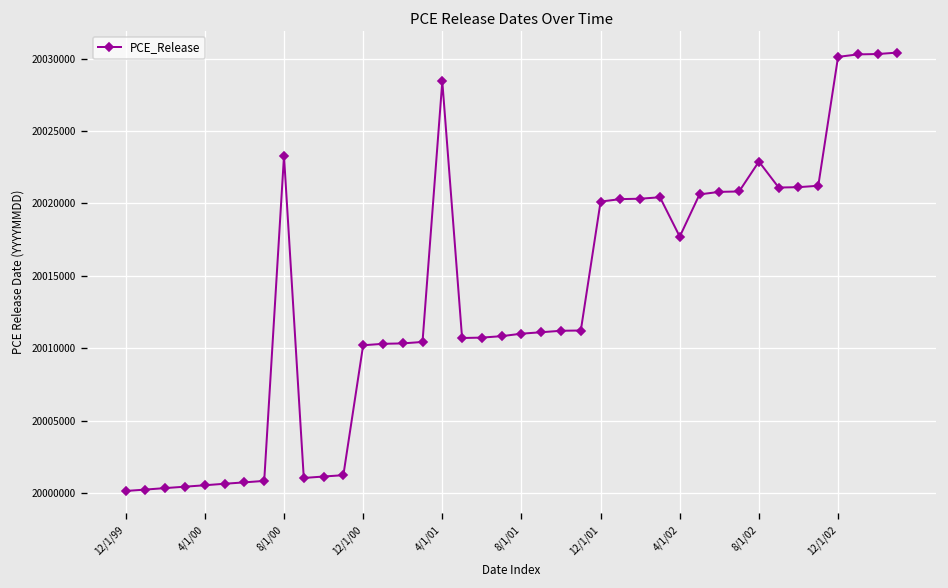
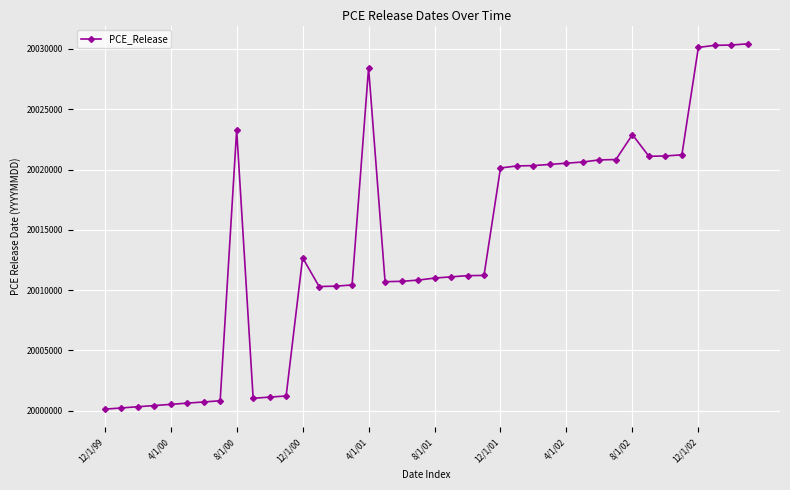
12/1/00: 20010200 -> 20012700
4/1/02: 20017700 -> 20020500
